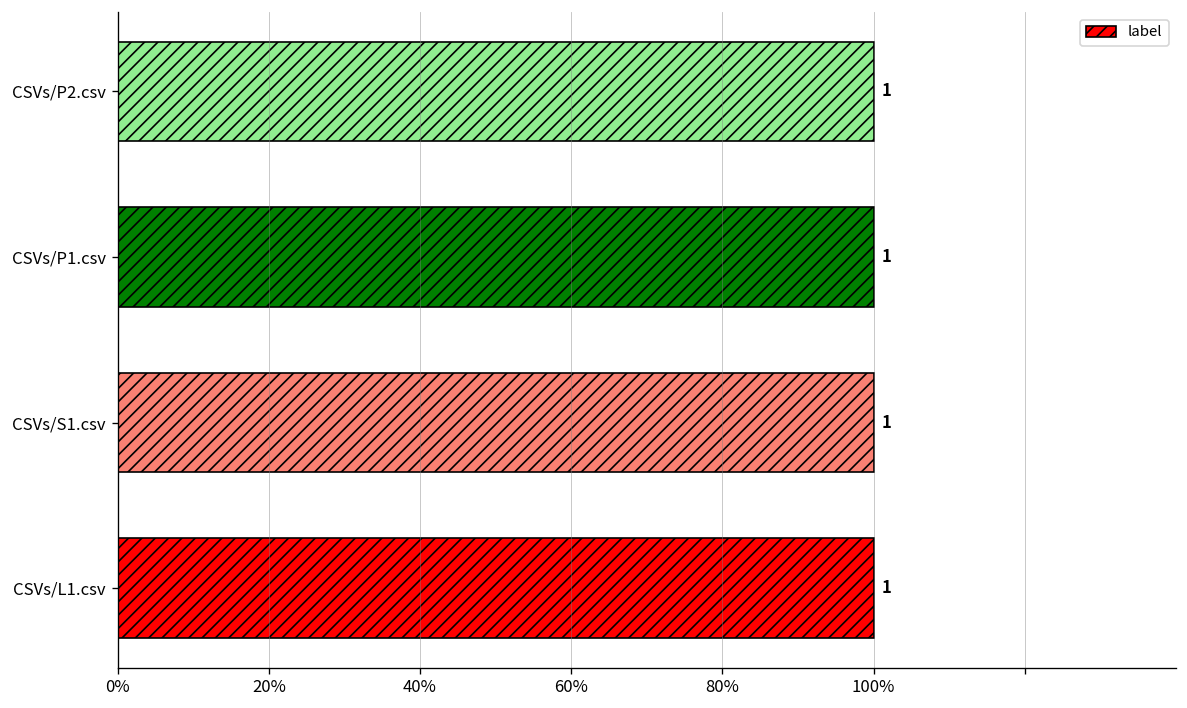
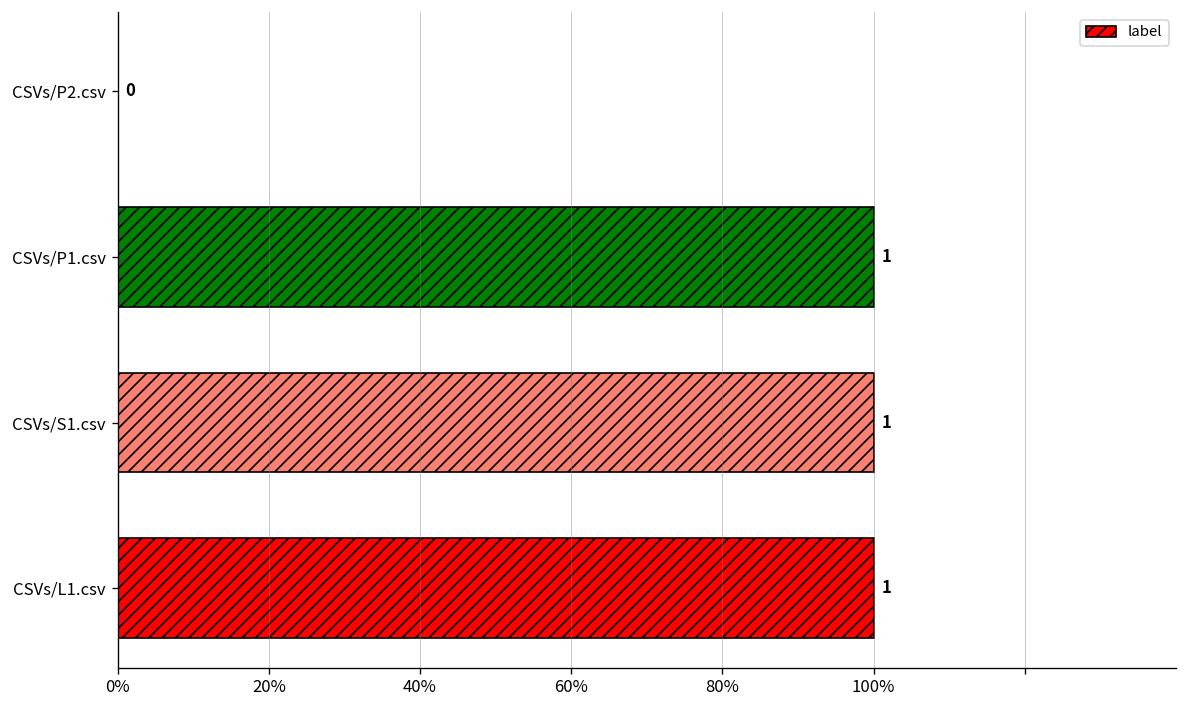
CSVs/P2.csv: 1 -> 0
